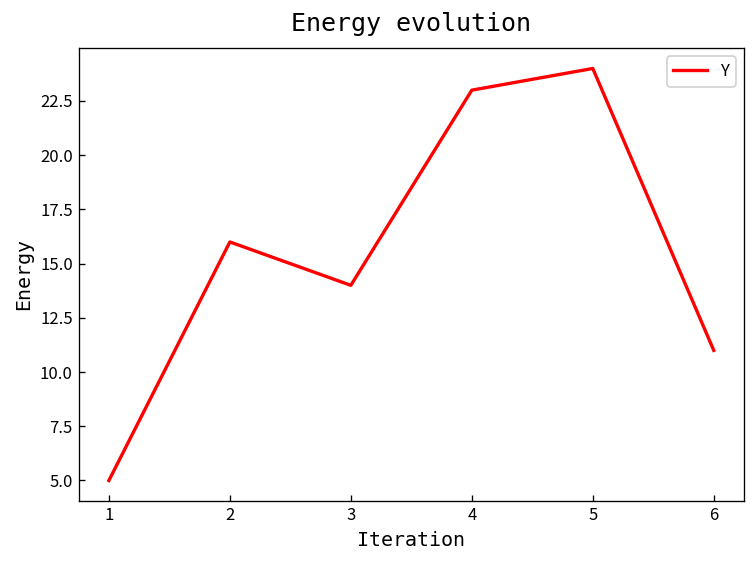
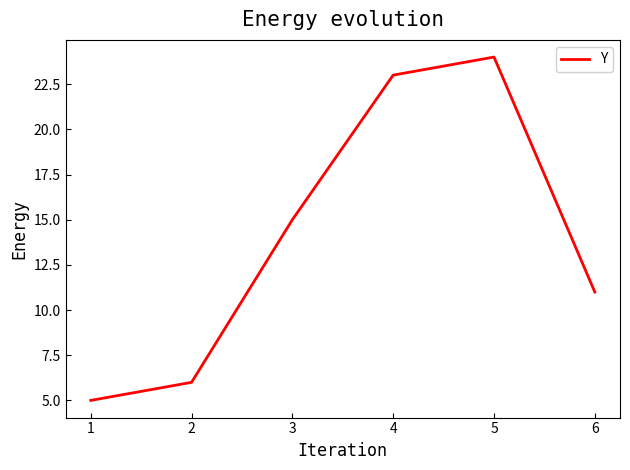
2: 16 -> 6
3: 14 -> 15
